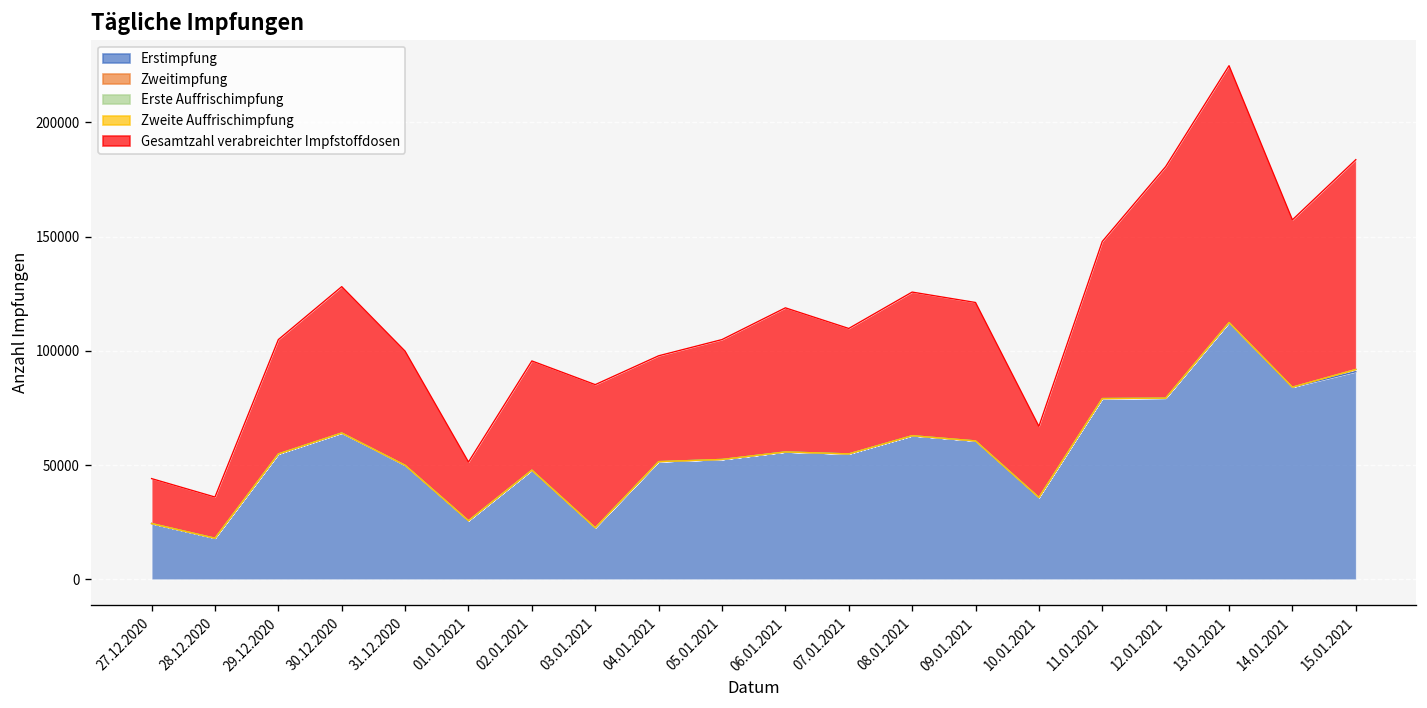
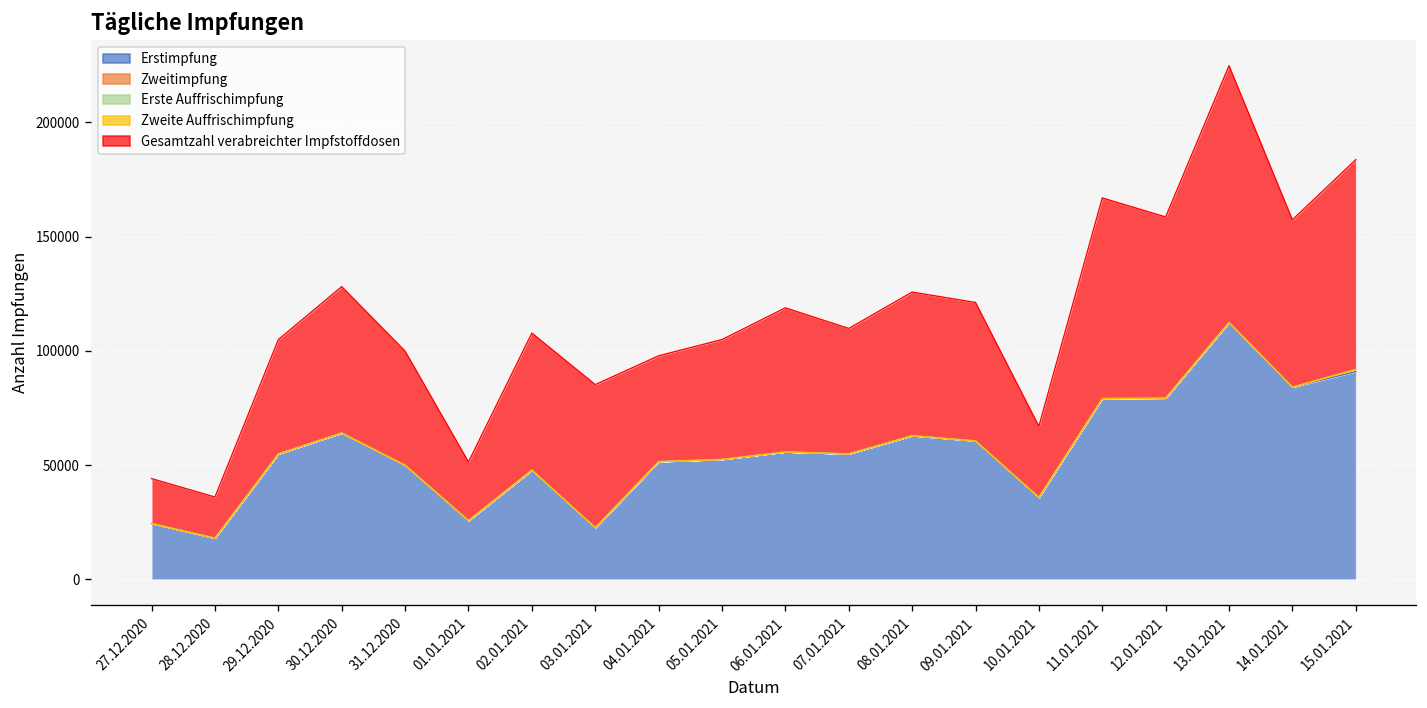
Gesamtzahl verabreichter Impfstoffdosen, 02.01.2021: 48000 -> 60000
Gesamtzahl verabreichter Impfstoffdosen, 11.01.2021: 69000 -> 88000
Gesamtzahl verabreichter Impfstoffdosen, 12.01.2021: 101000 -> 79000
